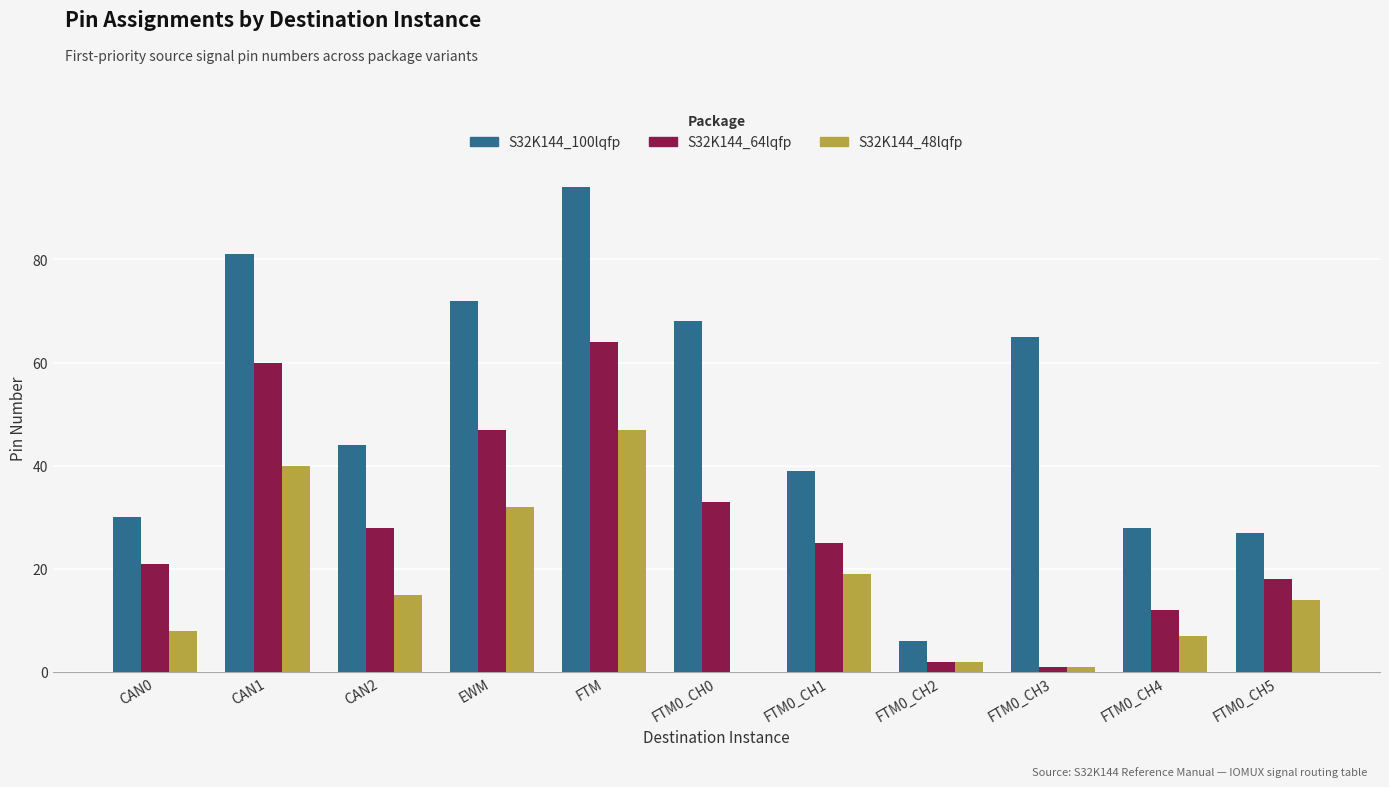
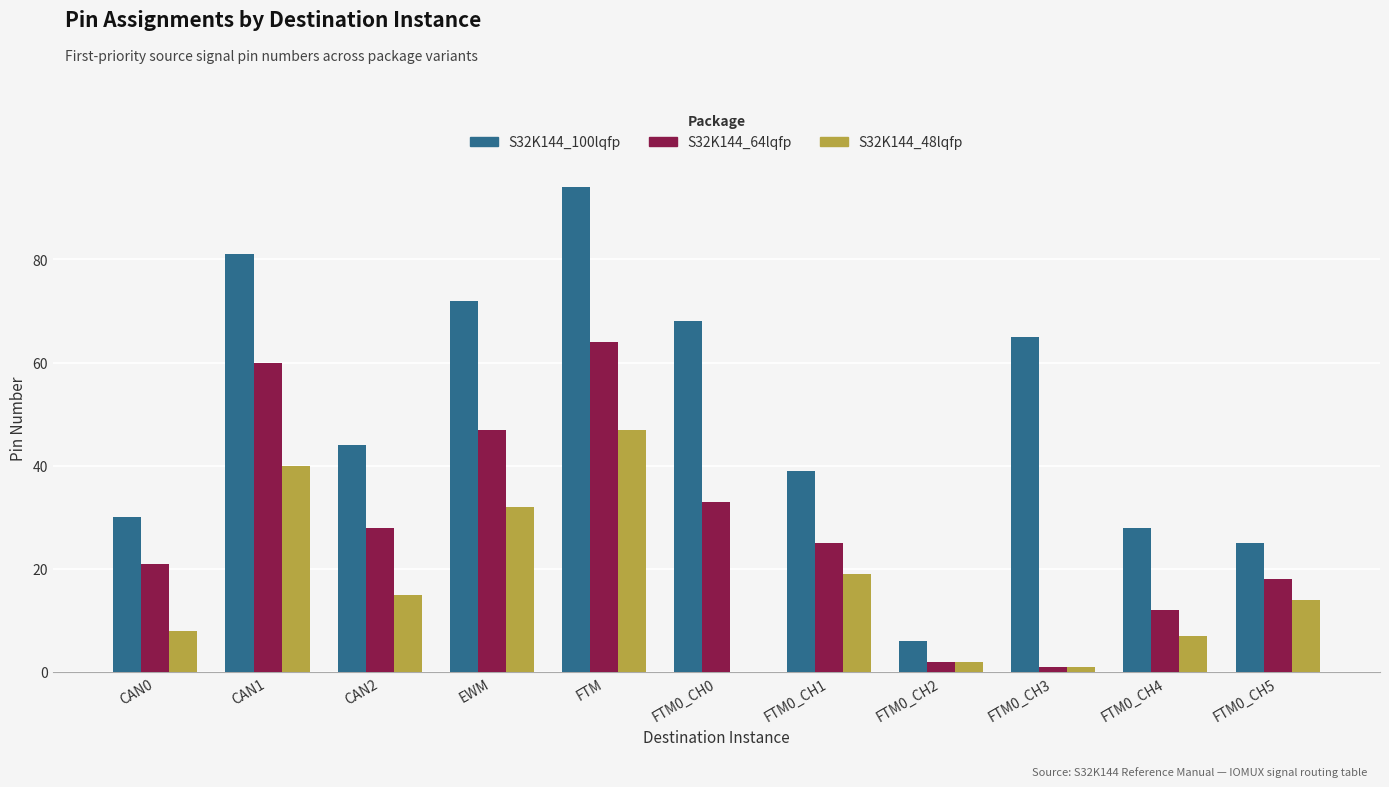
S32K144_100lqfp, FTM0_CH5: 27 -> 25
